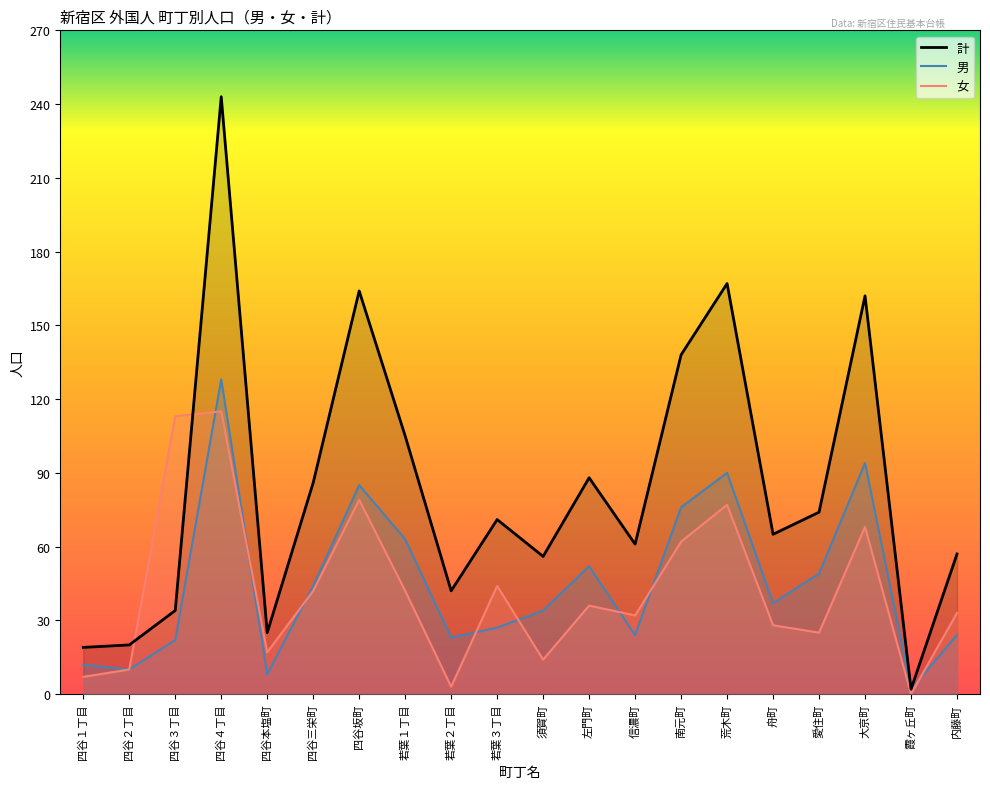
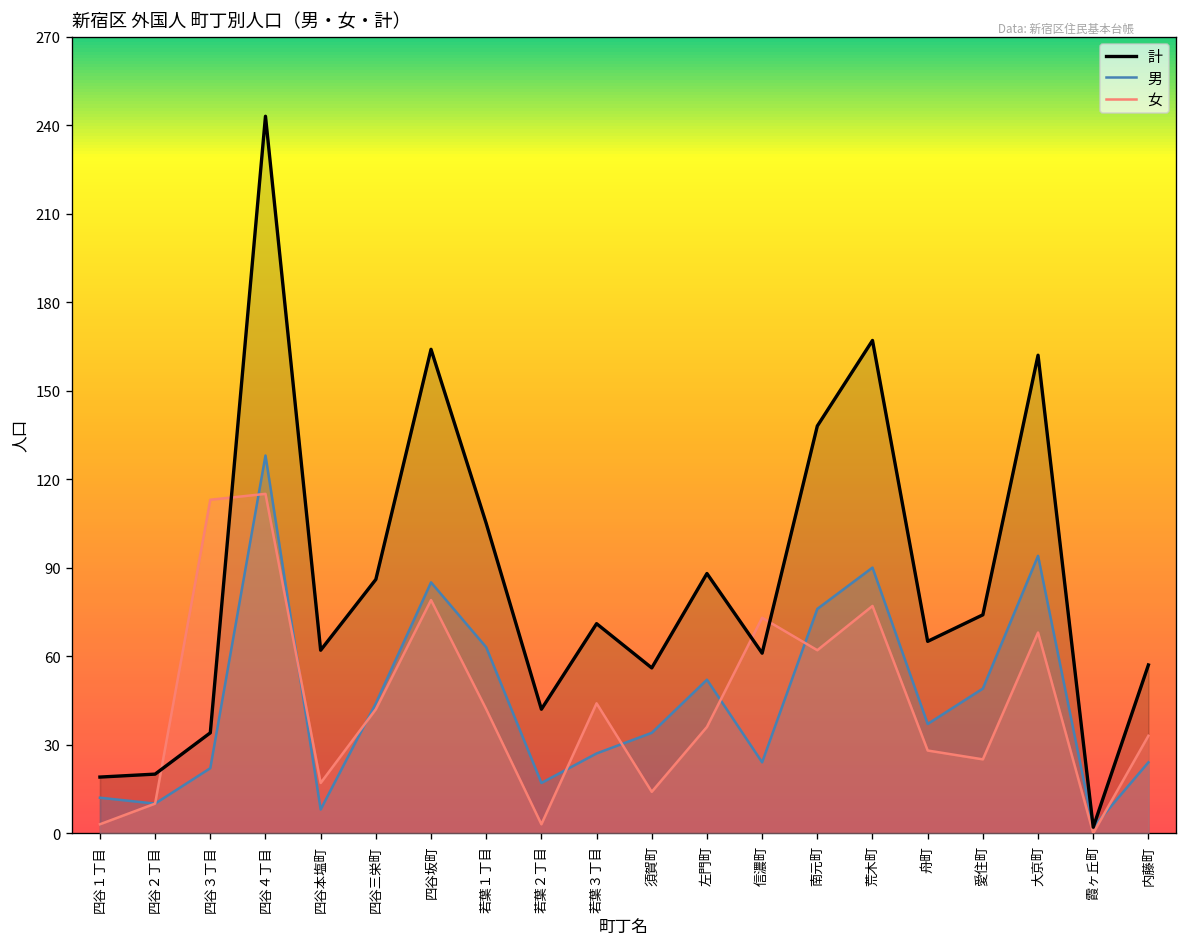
女, 四谷１丁目: 7 -> 3
計, 四谷本塩町: 25 -> 62
男, 若葉２丁目: 23 -> 17
女, 信濃町: 32 -> 73
